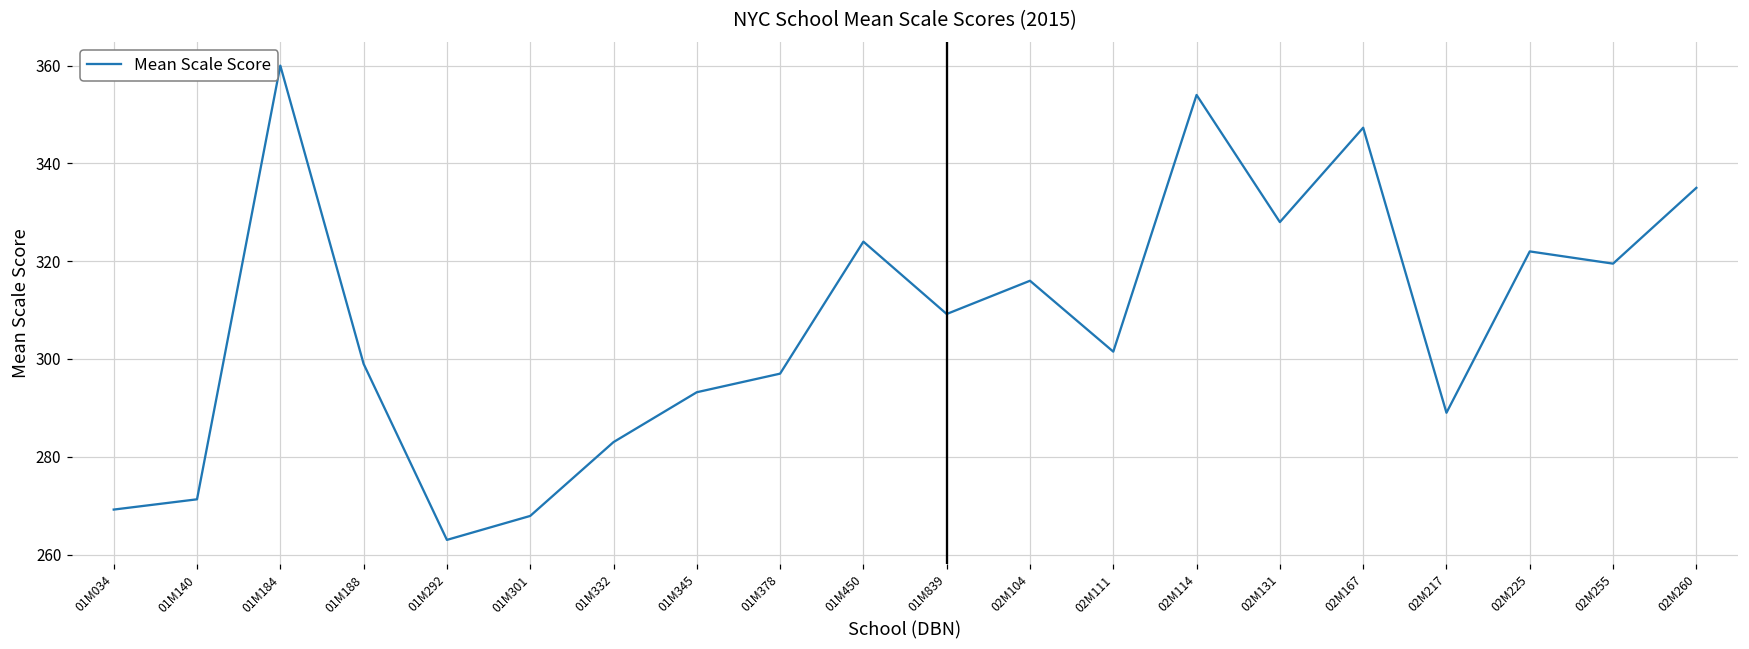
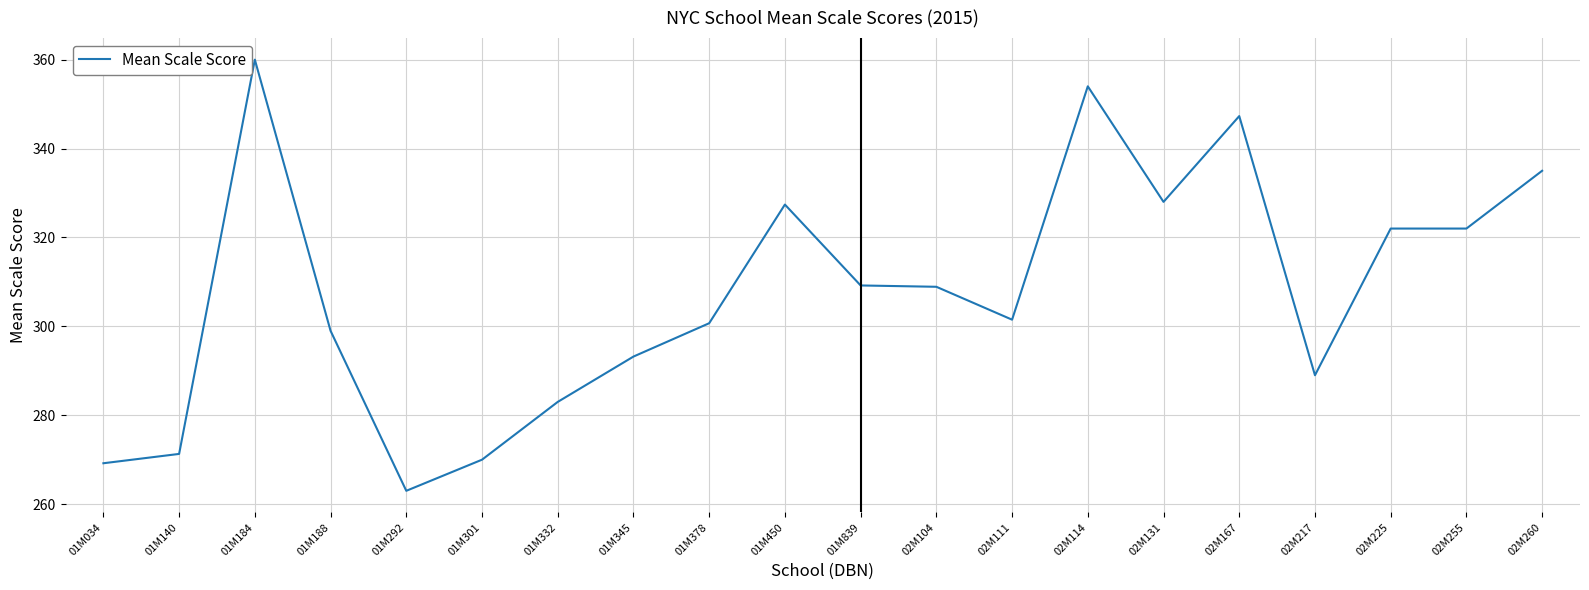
01M301: 268 -> 270
01M378: 297 -> 301
01M450: 324 -> 327
02M104: 316 -> 309
02M255: 320 -> 322
